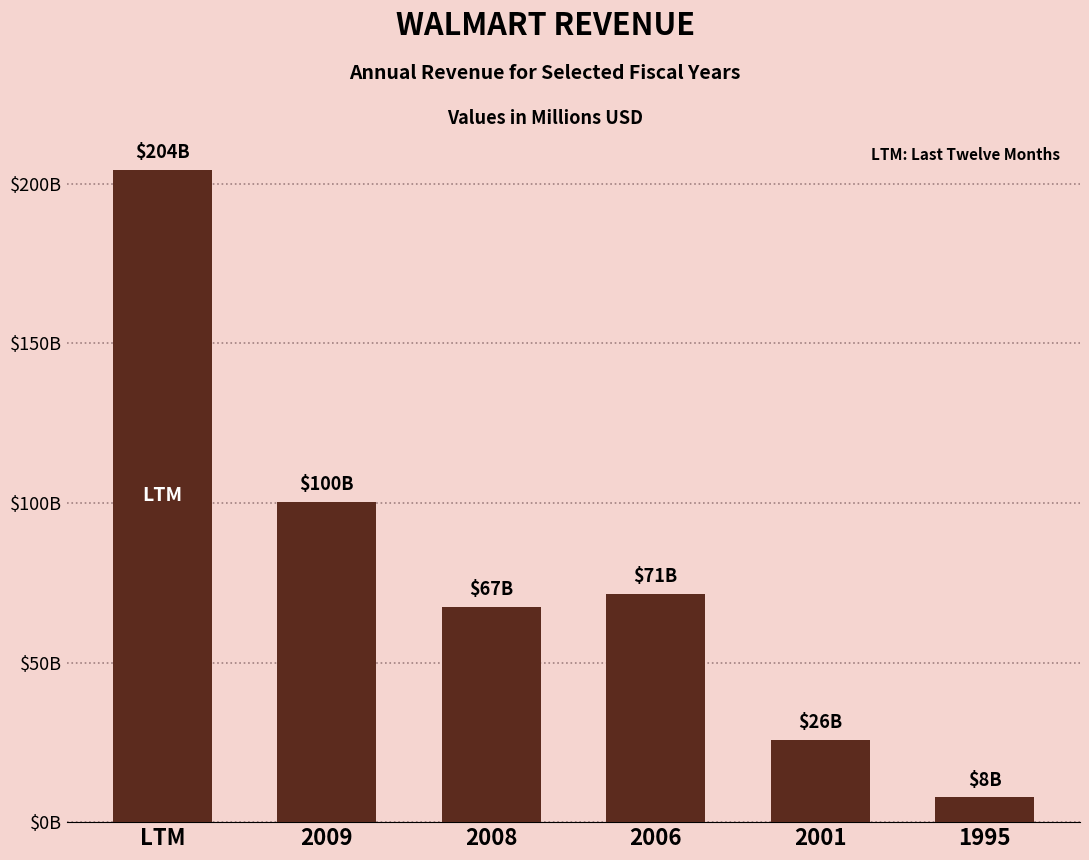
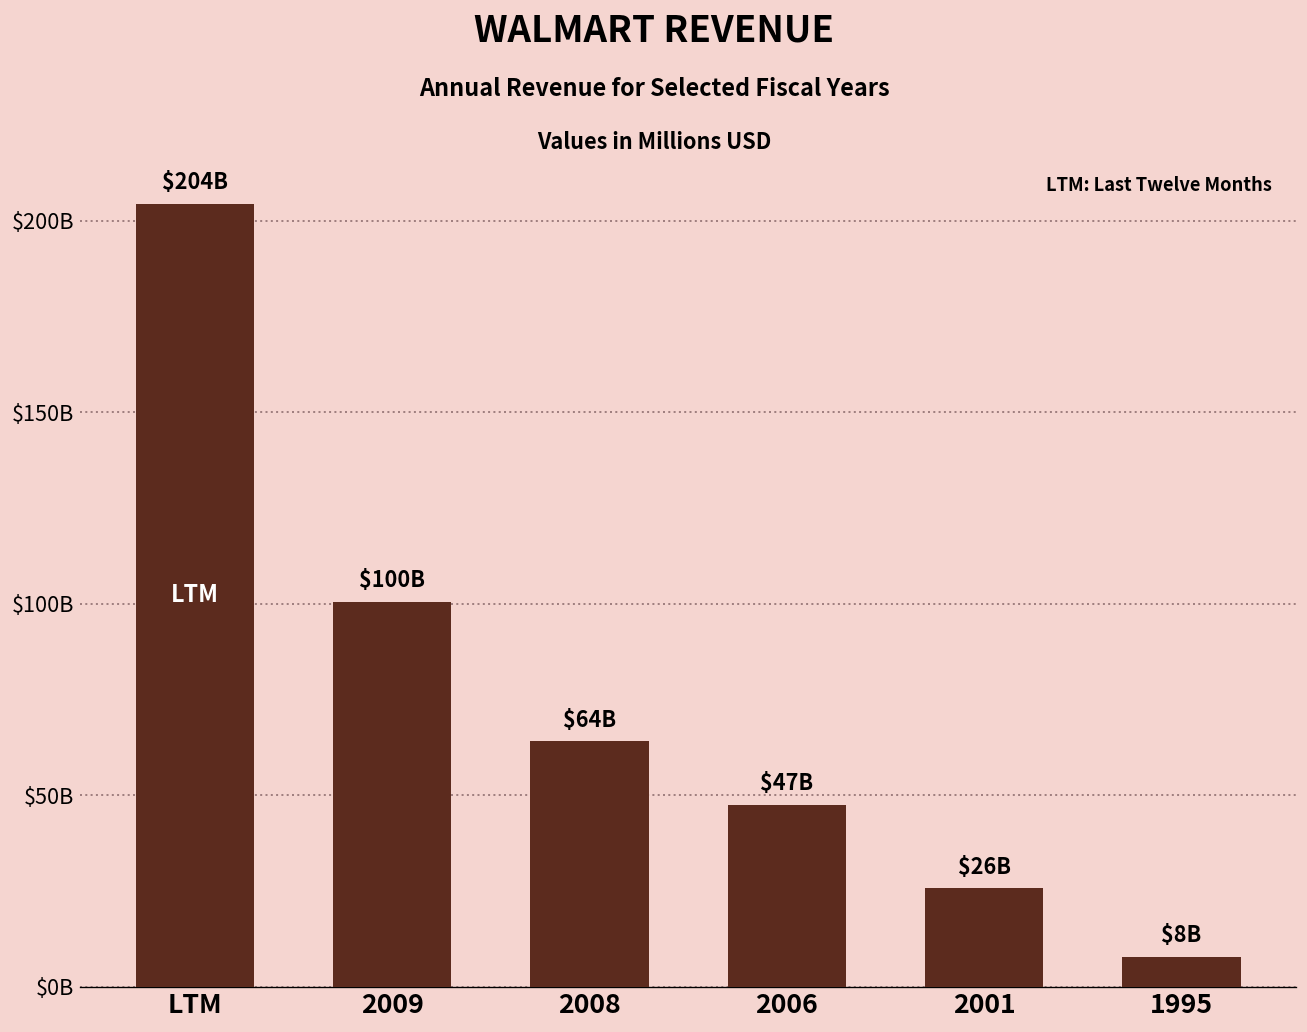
2008: $67B -> $64B
2006: $71B -> $47B
